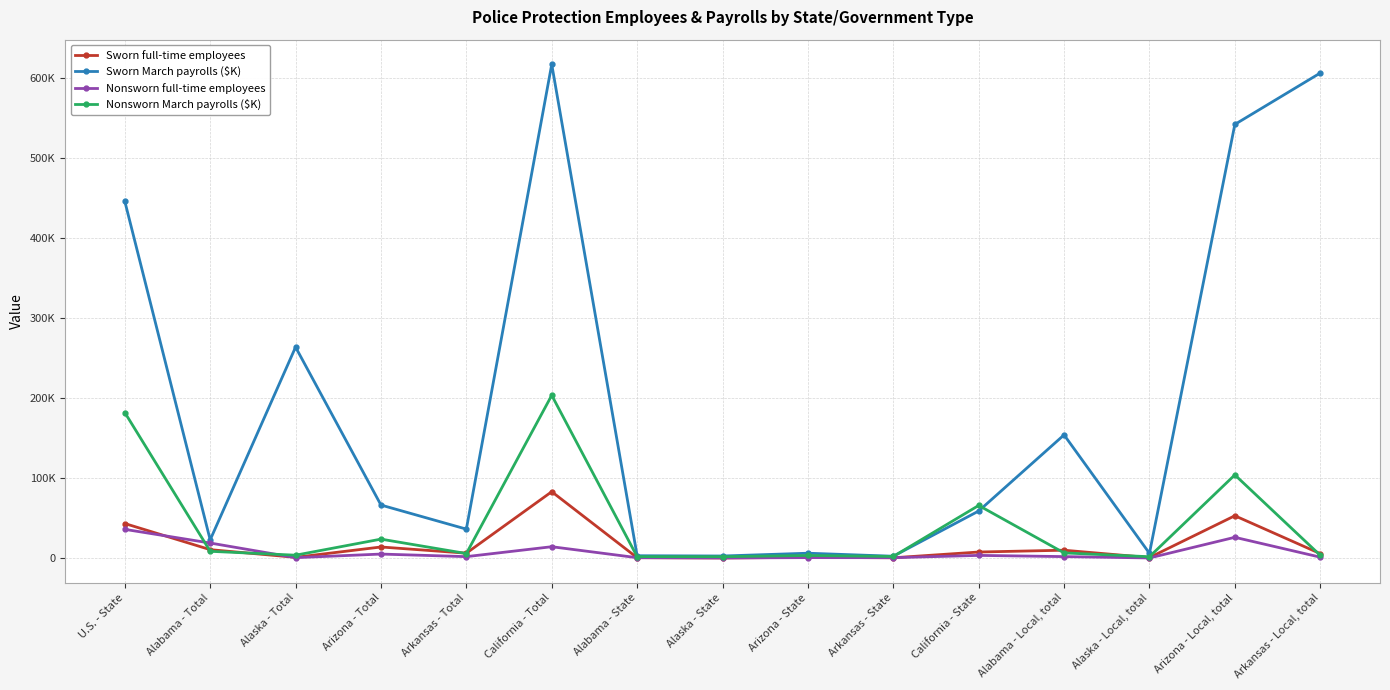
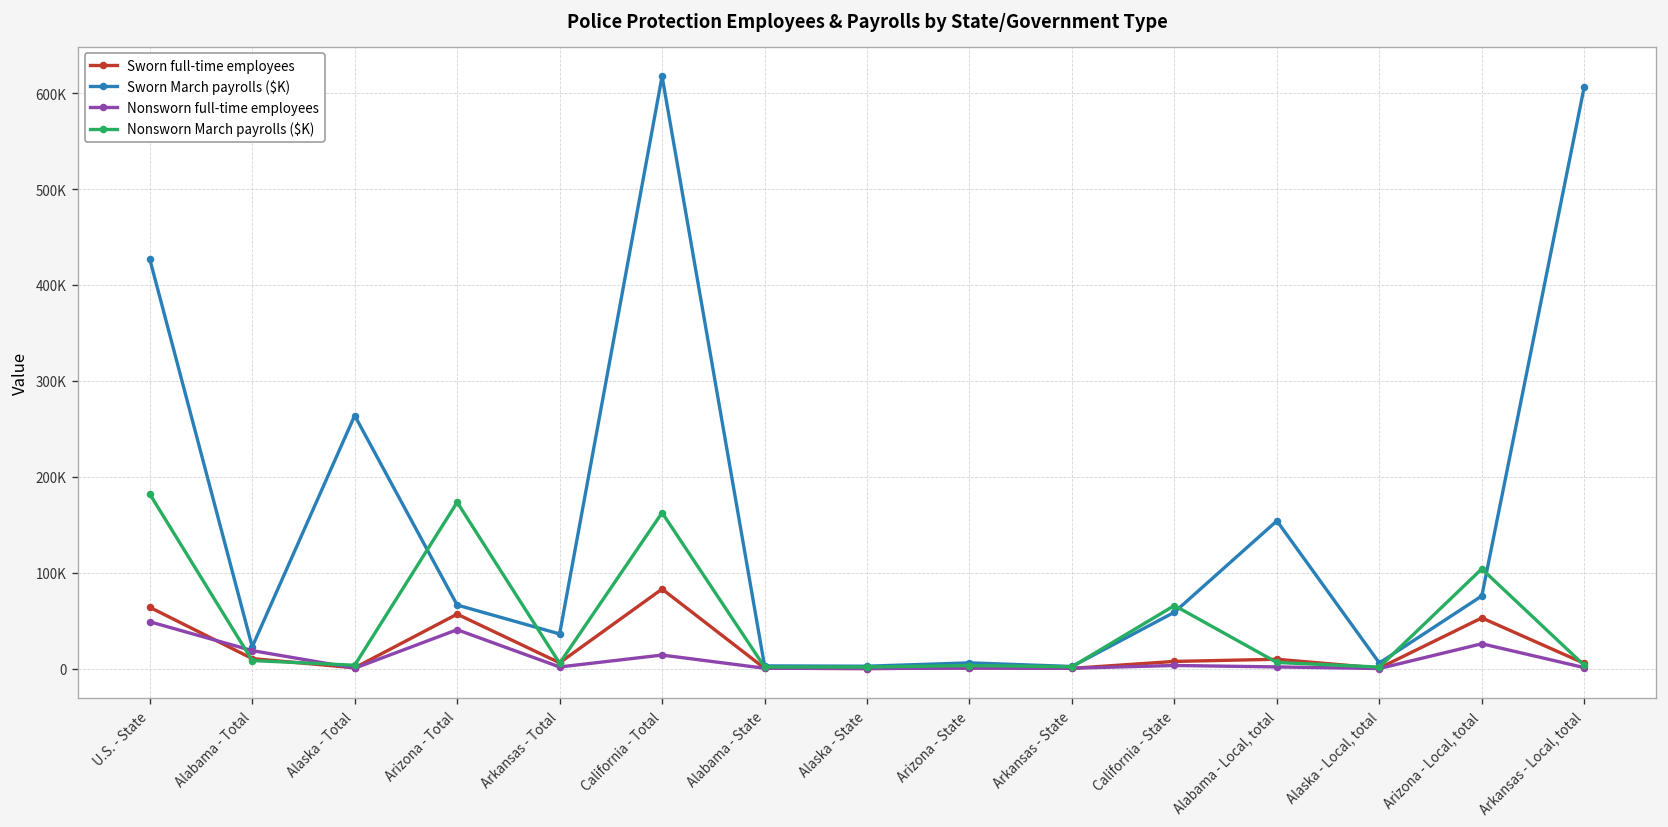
Sworn full-time employees, U.S. - State: 40000 -> 60000
Sworn March payrolls ($K), U.S. - State: 450000 -> 430000
Nonsworn full-time employees, U.S. - State: 40000 -> 50000
Sworn full-time employees, Arizona - Total: 10000 -> 60000
Nonsworn full-time employees, Arizona - Total: 10000 -> 40000
Nonsworn March payrolls ($K), Arizona - Total: 20000 -> 170000
Nonsworn March payrolls ($K), California - Total: 200000 -> 160000
Sworn March payrolls ($K), Arizona - Local, total: 540000 -> 80000
